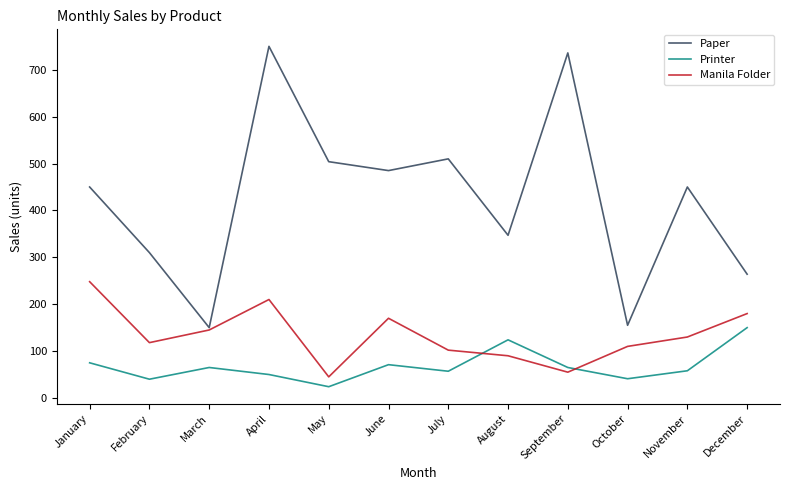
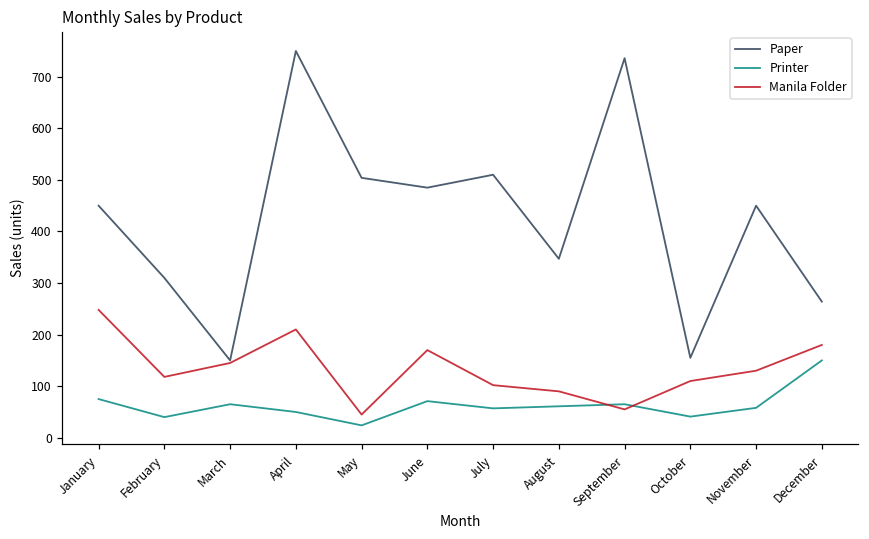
Printer, August: 120 -> 60
